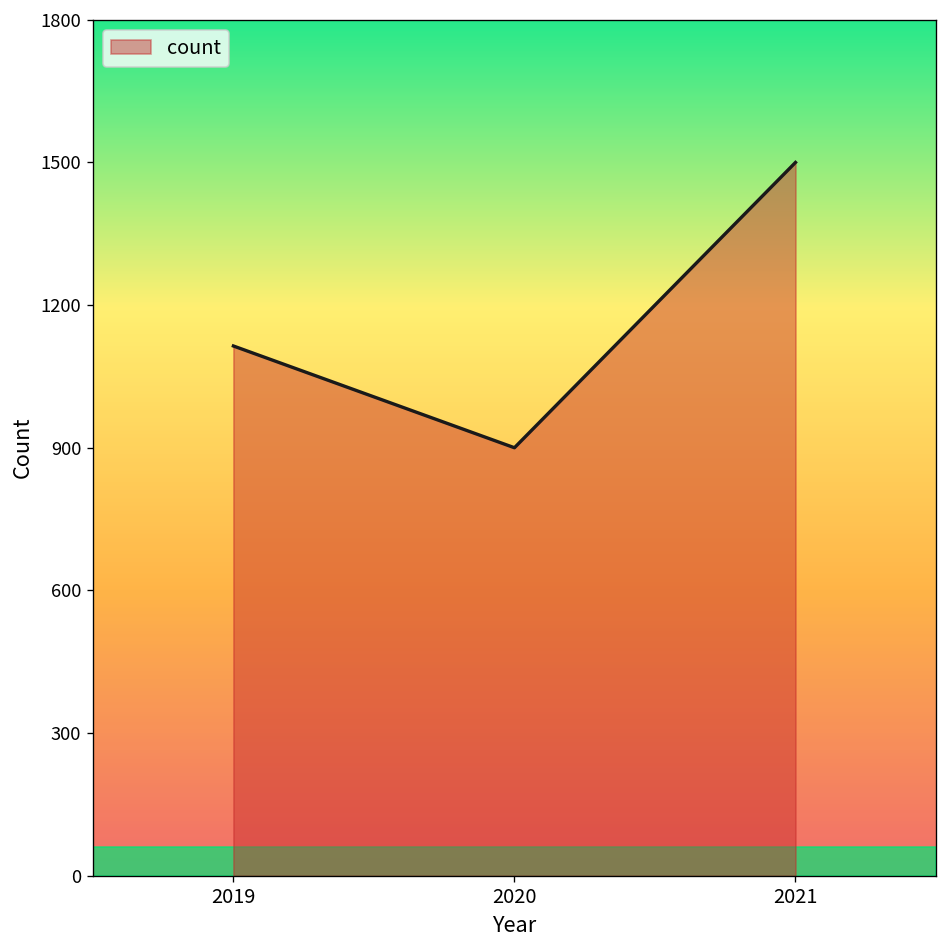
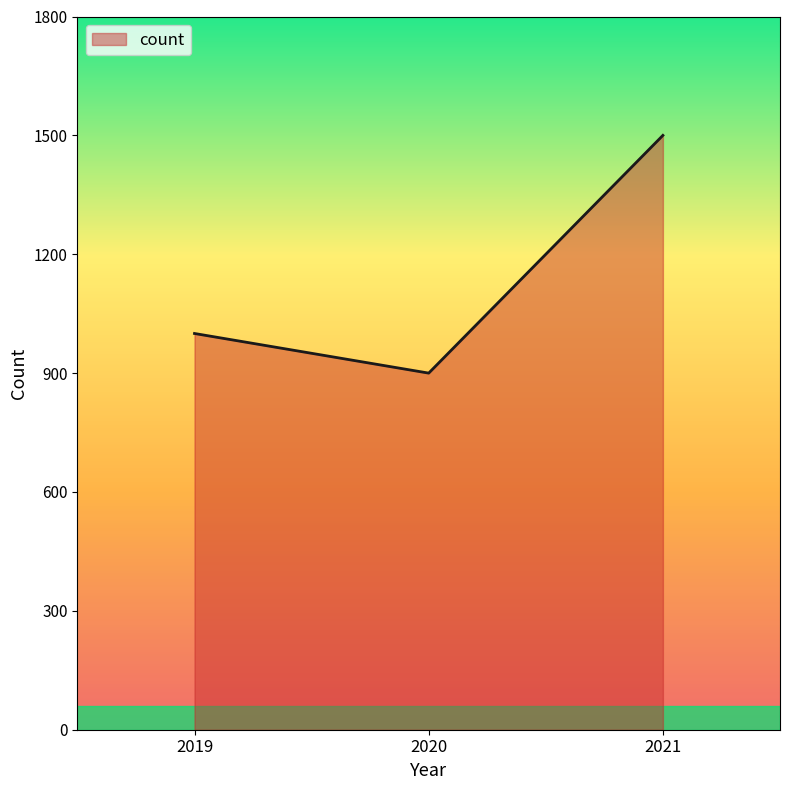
2019: 1110 -> 1000
